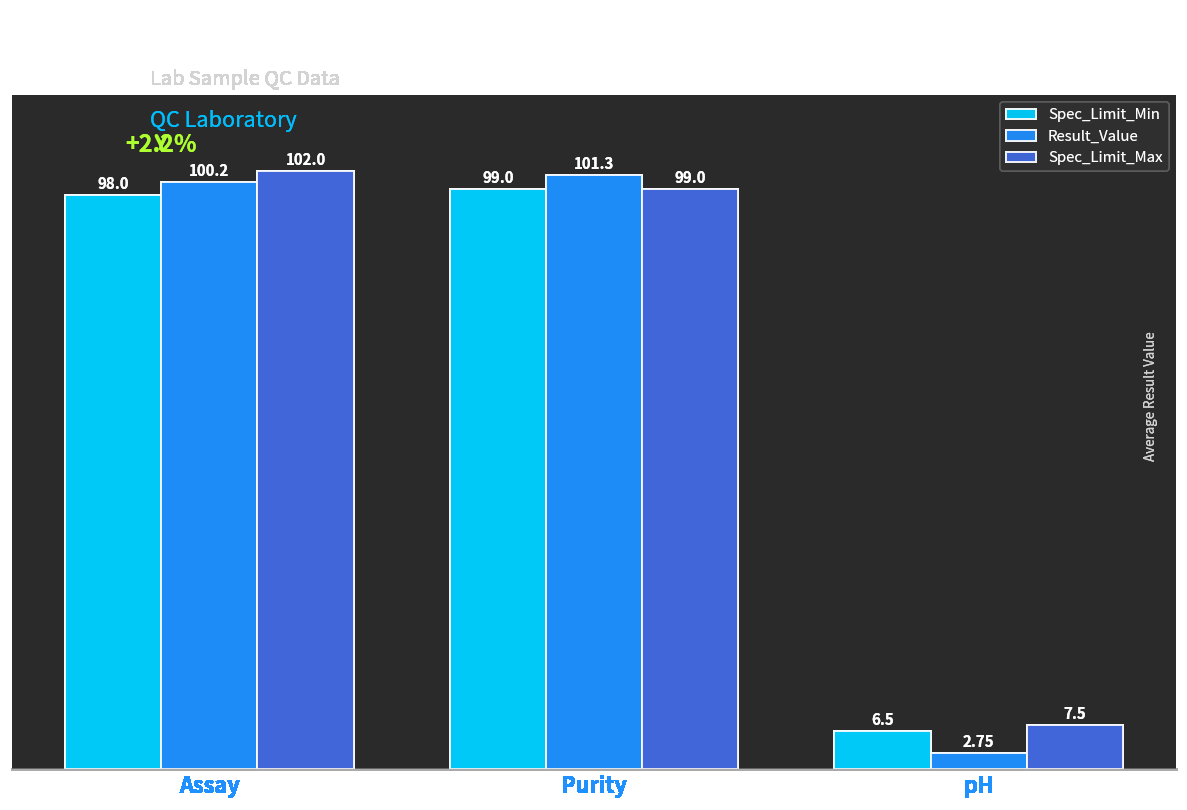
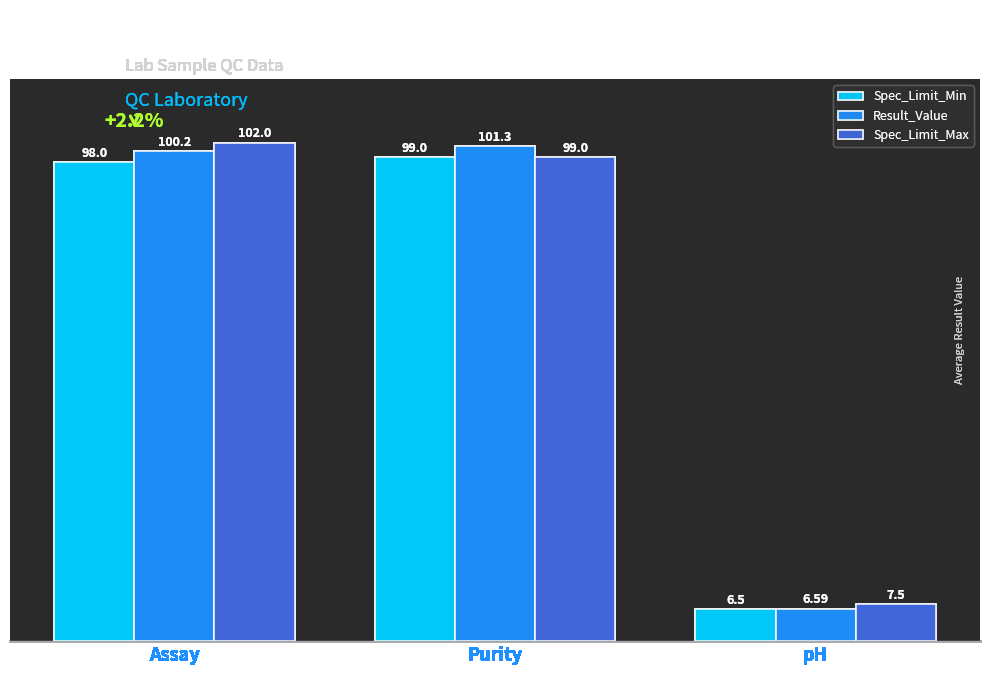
Result_Value, pH: 2.75 -> 6.59
